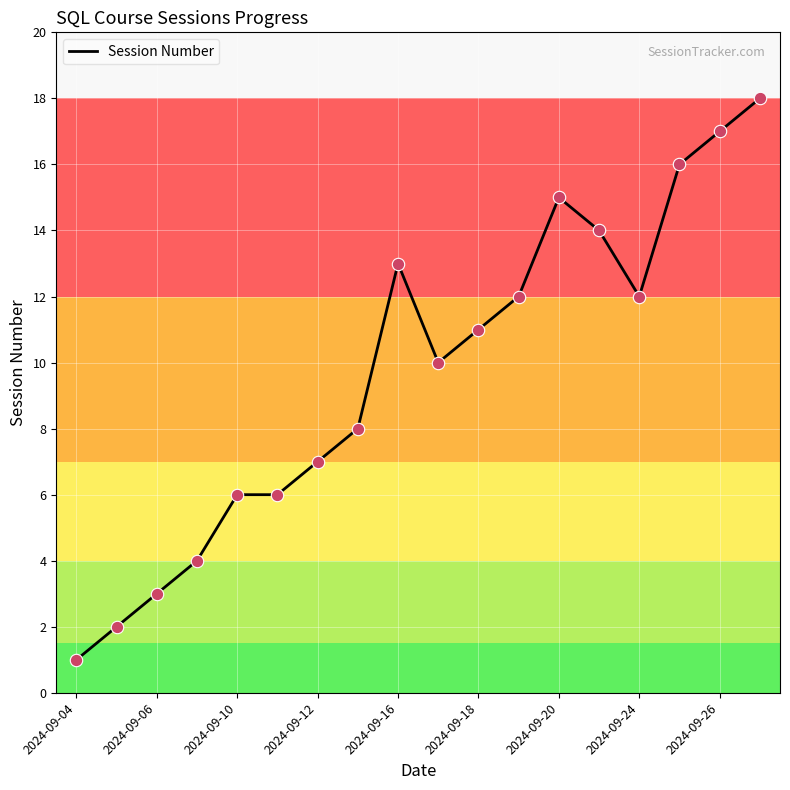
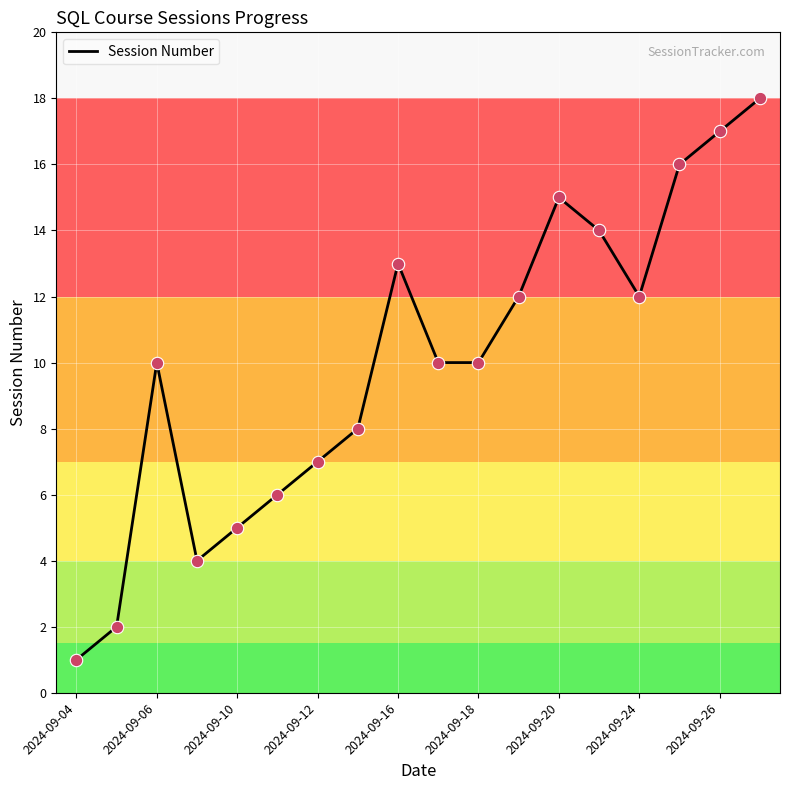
2024-09-06: 3 -> 10
2024-09-10: 6 -> 5
2024-09-18: 11 -> 10
